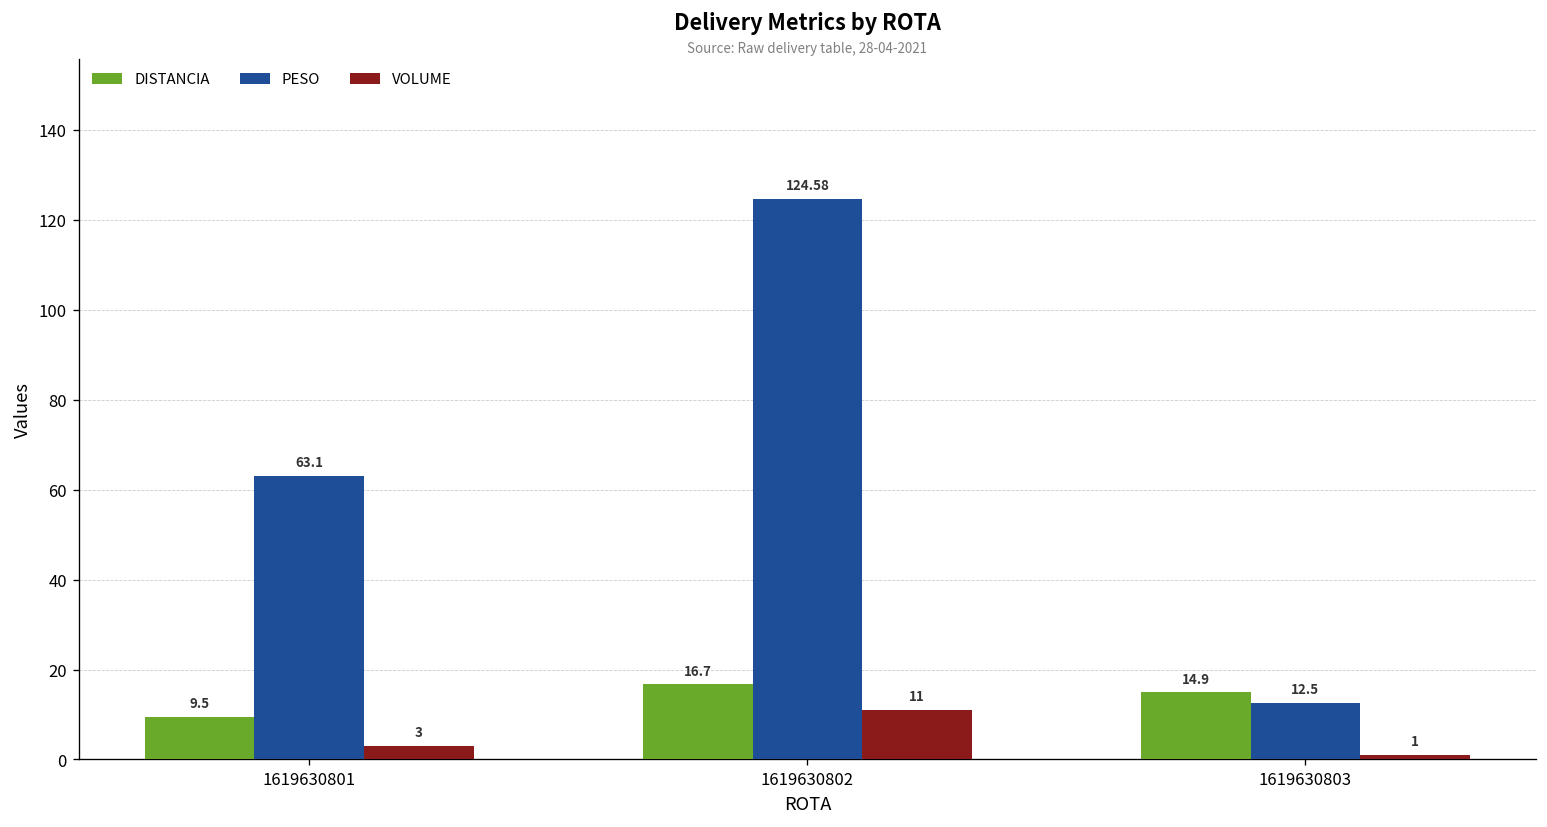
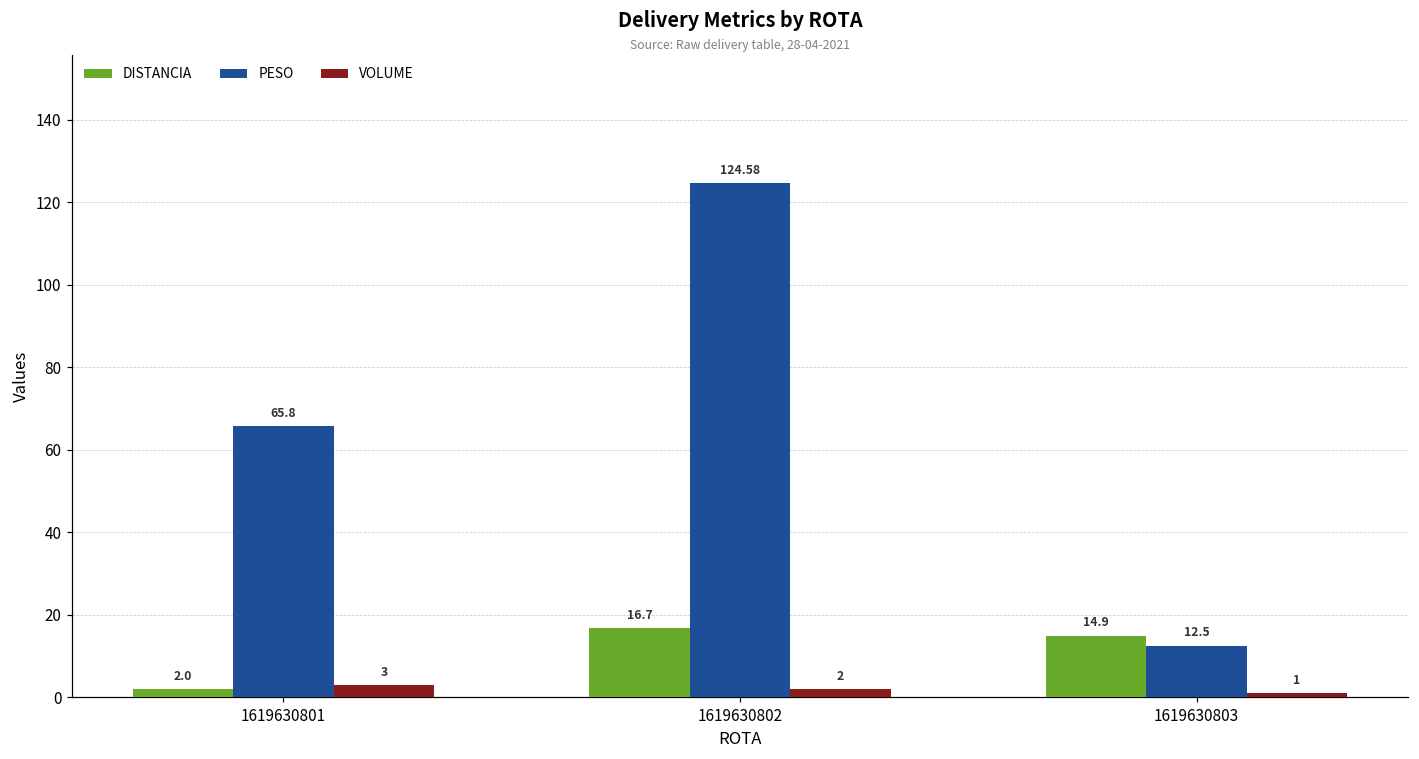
DISTANCIA, 1619630801: 9.5 -> 2.0
PESO, 1619630801: 63.1 -> 65.8
VOLUME, 1619630802: 11 -> 2
